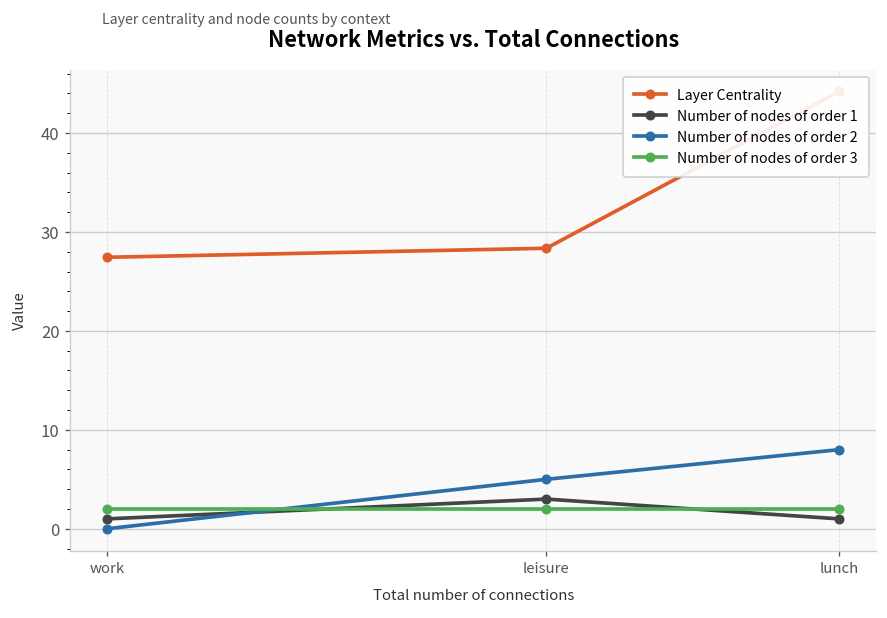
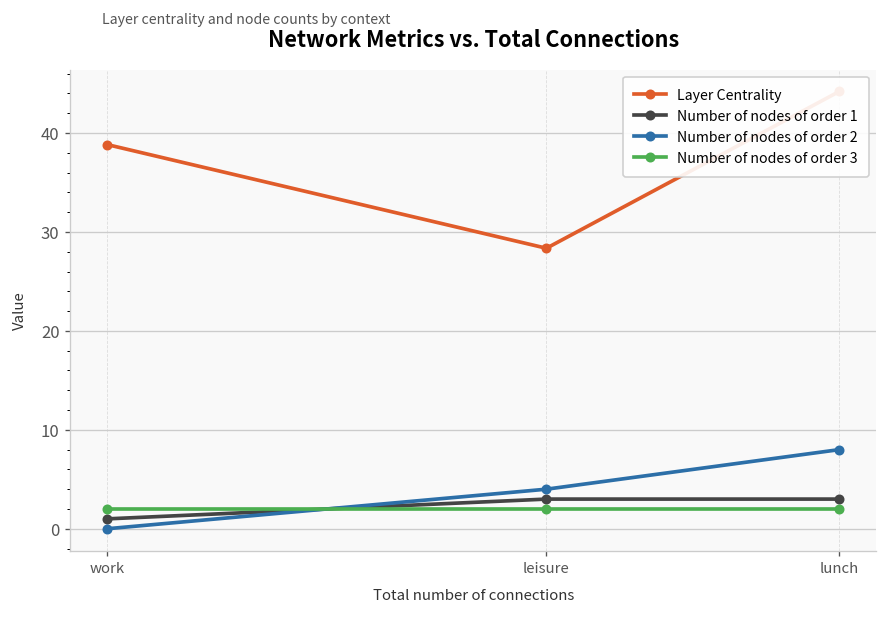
Layer Centrality, work: 27 -> 39
Number of nodes of order 2, leisure: 5 -> 4
Number of nodes of order 1, lunch: 1 -> 3
